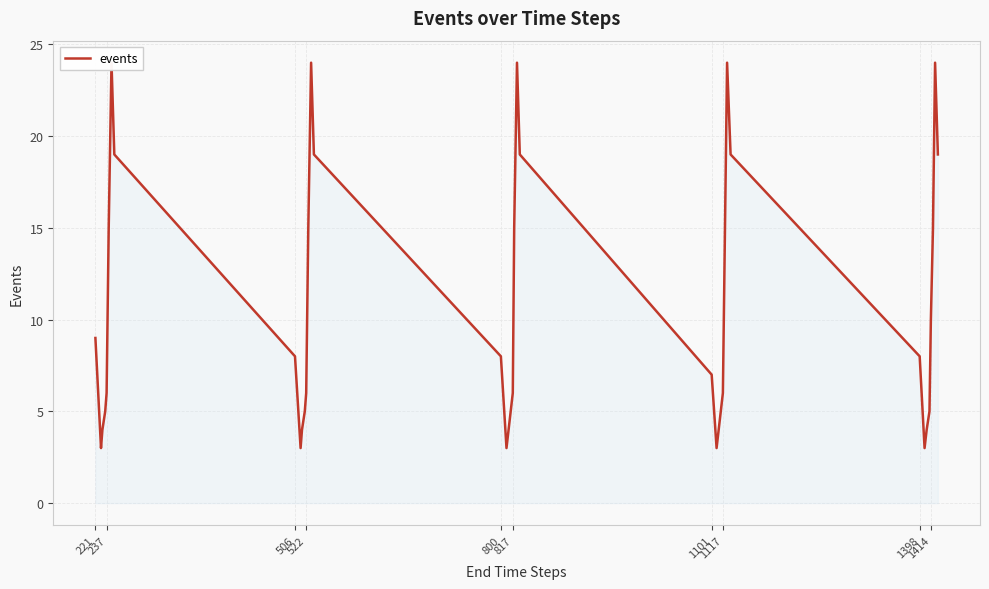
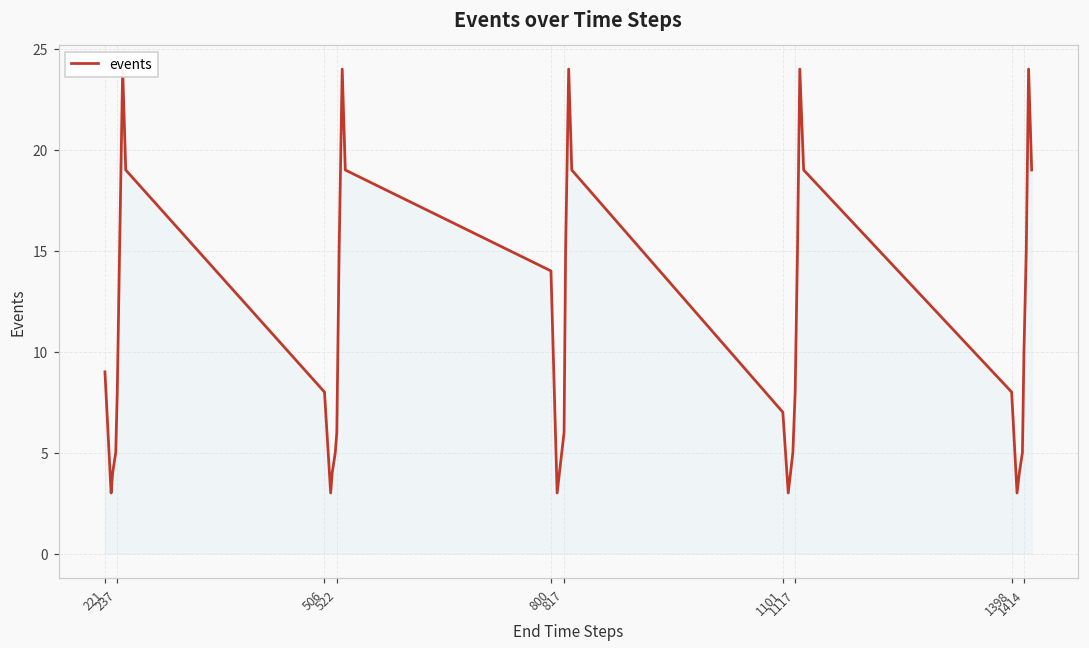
237: 6 -> 8
800: 8 -> 14
1117: 6 -> 8
